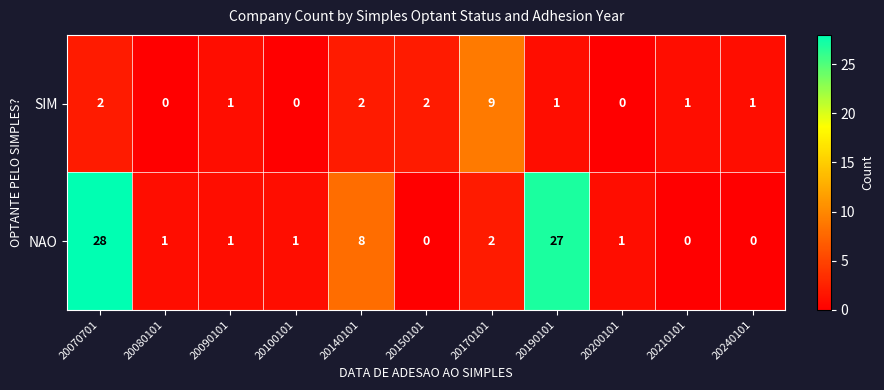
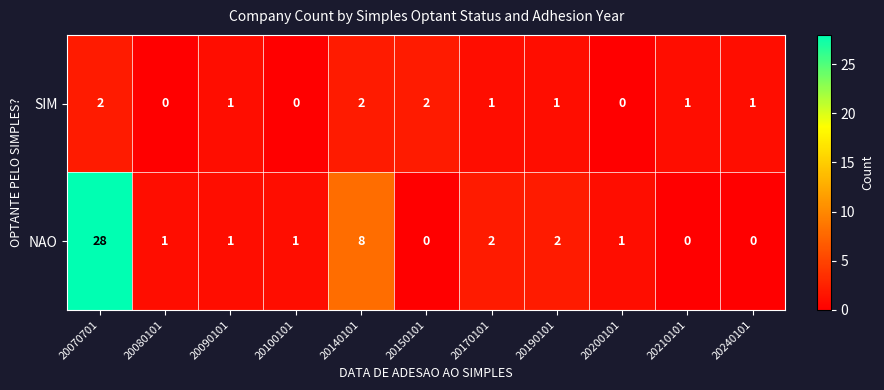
SIM, 20170101: 9 -> 1
NAO, 20190101: 27 -> 2
